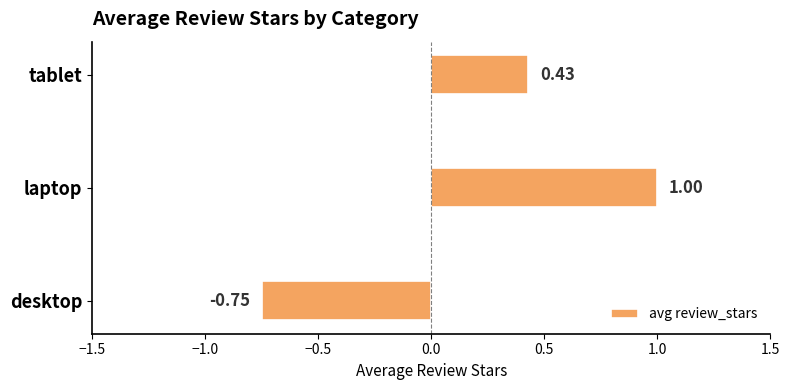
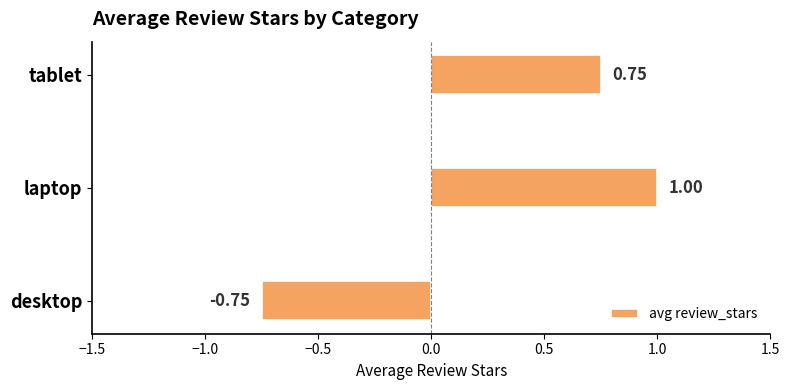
tablet: 0.43 -> 0.75
